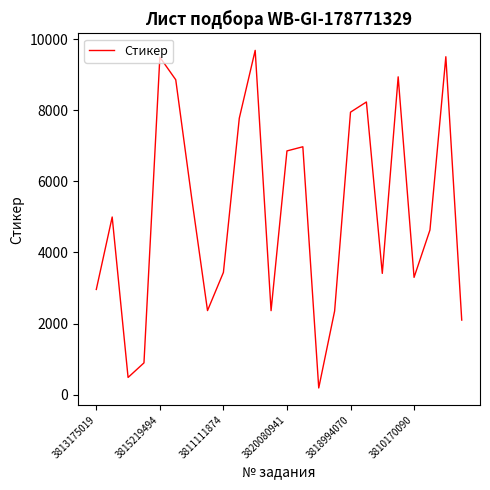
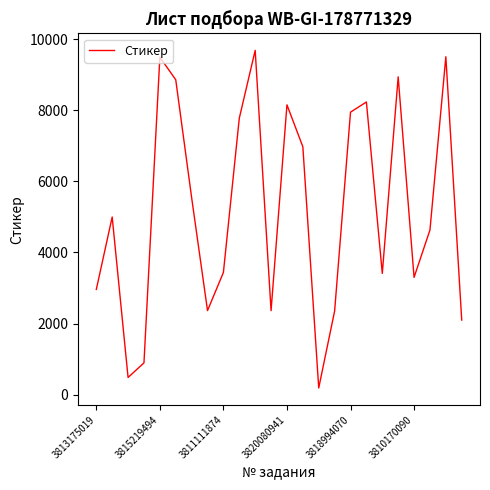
3820080941: 6900 -> 8200
